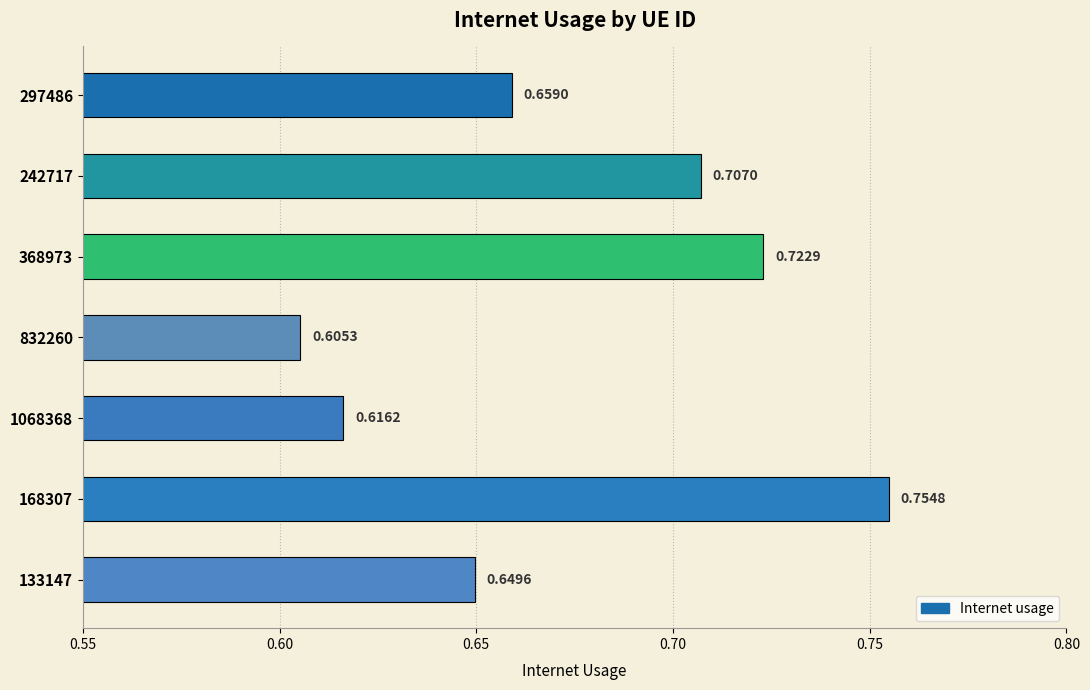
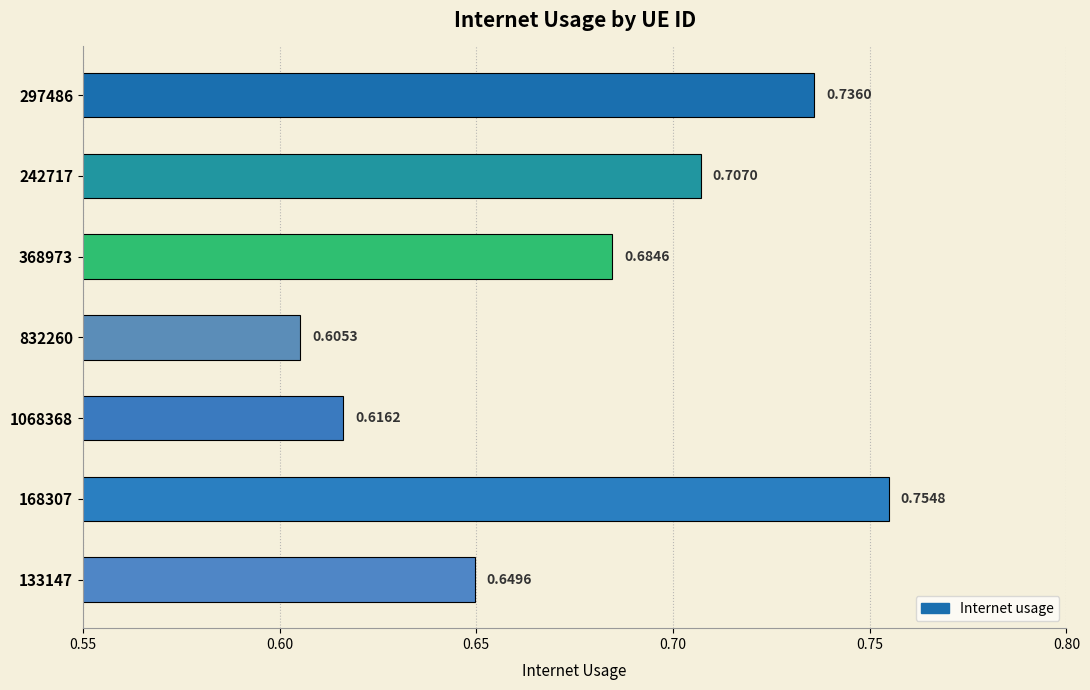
297486: 0.6590 -> 0.7360
368973: 0.7229 -> 0.6846
